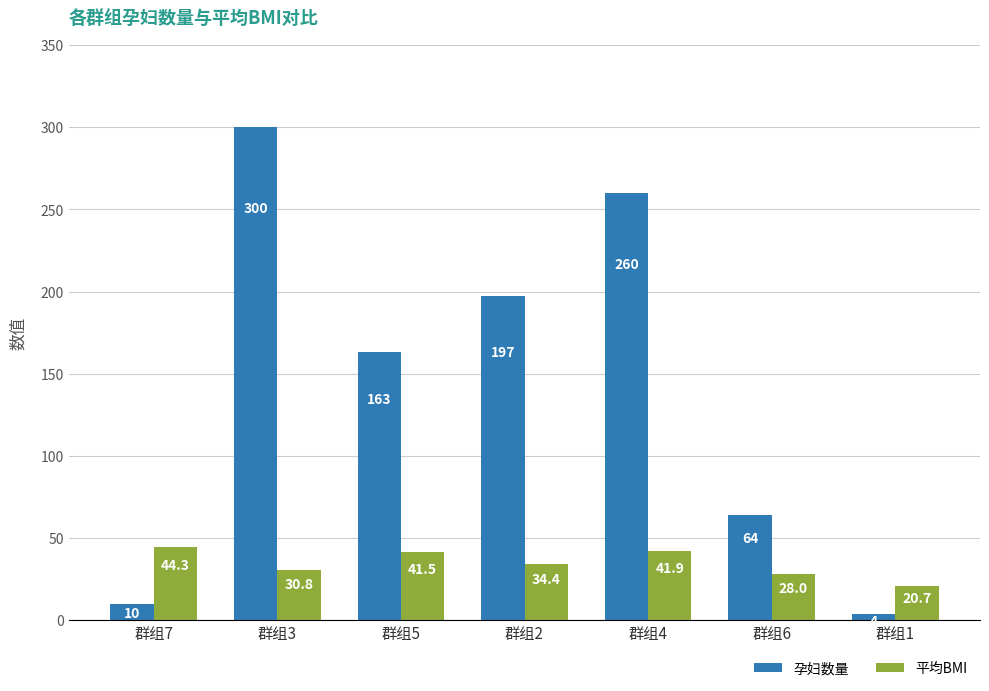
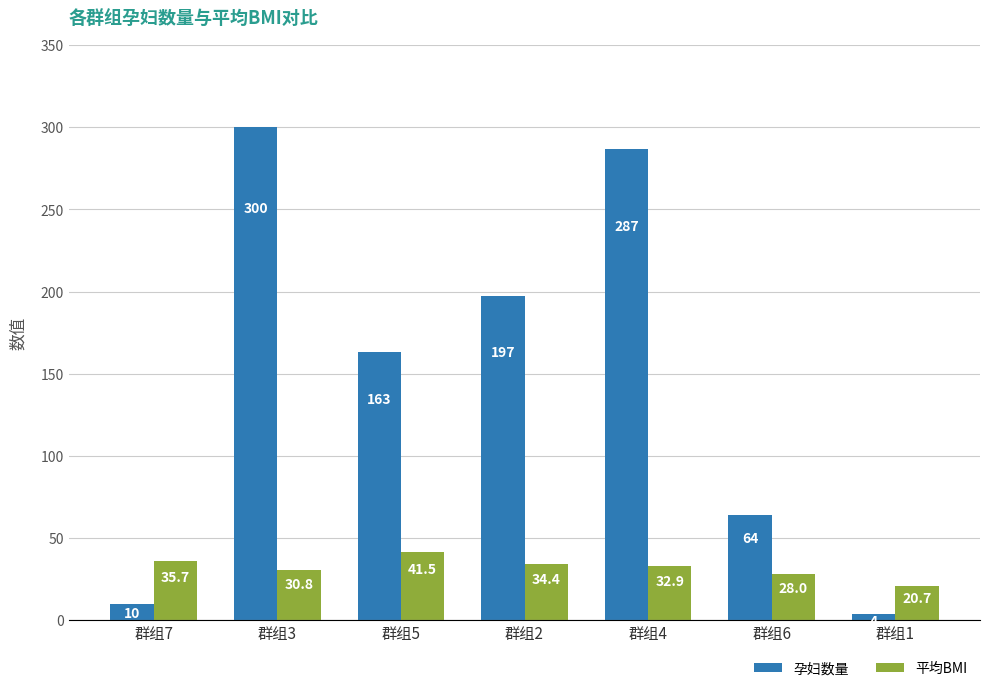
平均BMI, 群组7: 44.3 -> 35.7
孕妇数量, 群组4: 260 -> 287
平均BMI, 群组4: 41.9 -> 32.9
